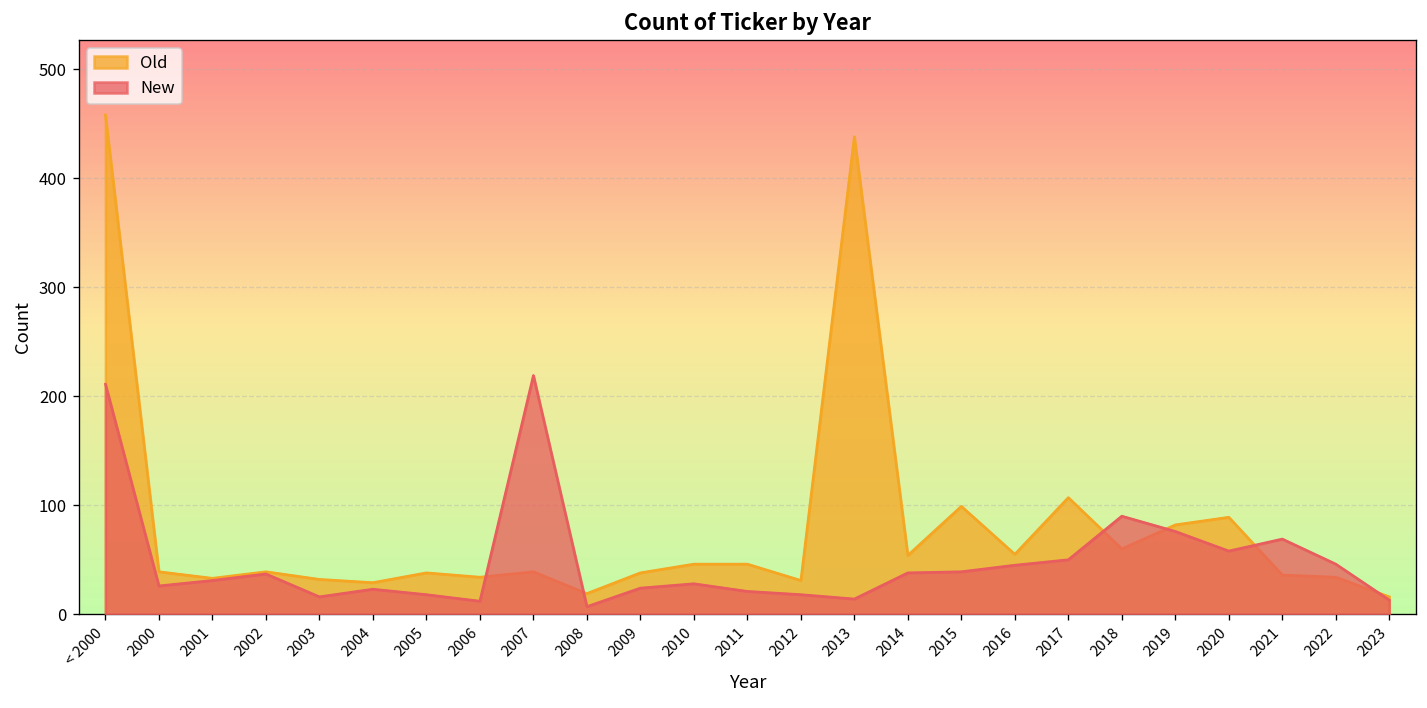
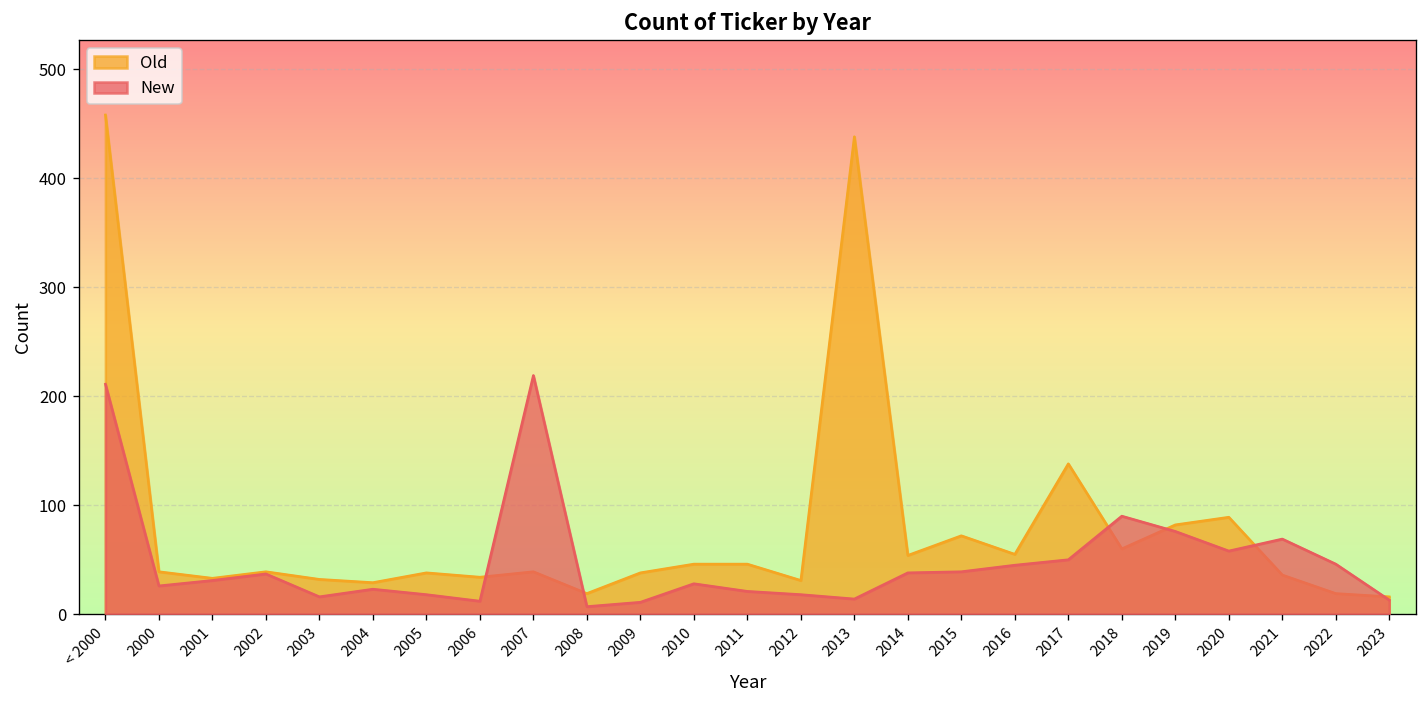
New, 2009: 20 -> 10
Old, 2015: 100 -> 70
Old, 2017: 110 -> 140
Old, 2022: 30 -> 20
